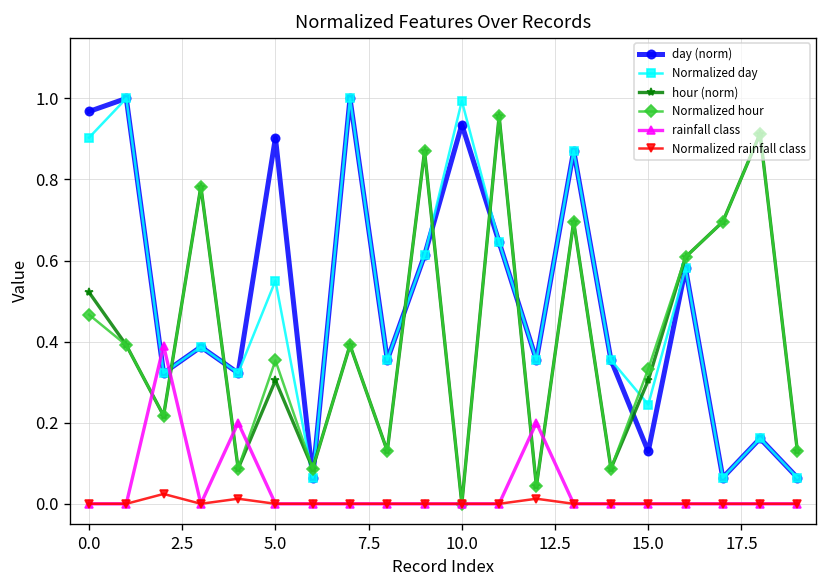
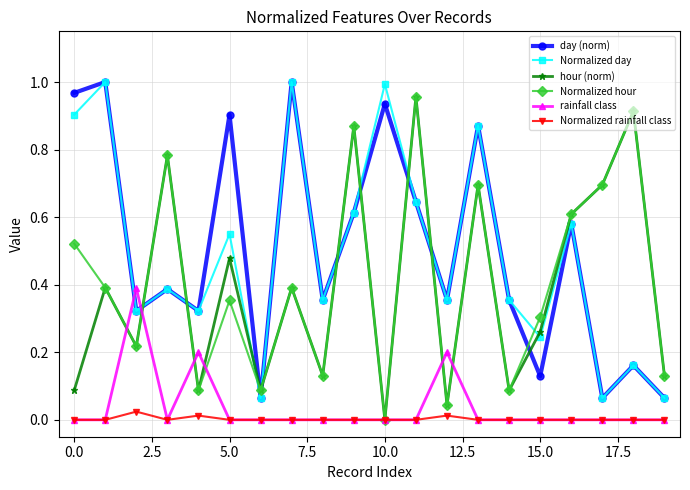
hour (norm), 0.0: 0.52 -> 0.09
Normalized hour, 0.0: 0.47 -> 0.52
hour (norm), 5.0: 0.30 -> 0.48
hour (norm), 15.0: 0.30 -> 0.26
Normalized hour, 15.0: 0.33 -> 0.30
